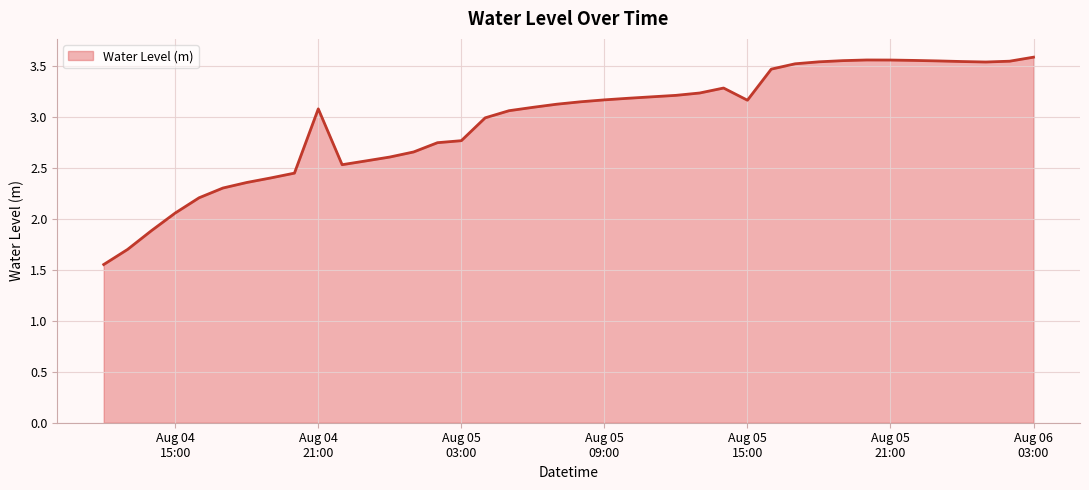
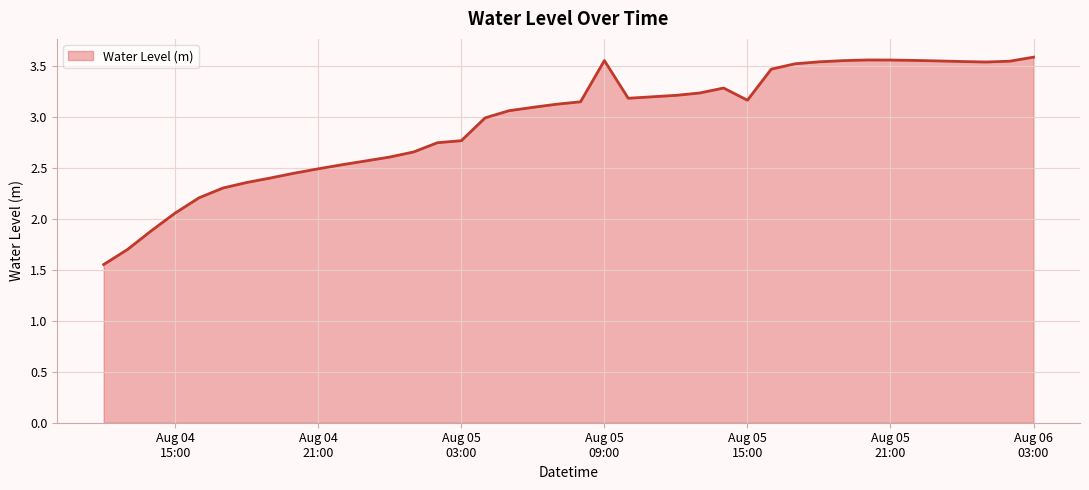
Aug 04 21:00: 3.08 -> 2.49
Aug 05 09:00: 3.16 -> 3.55
